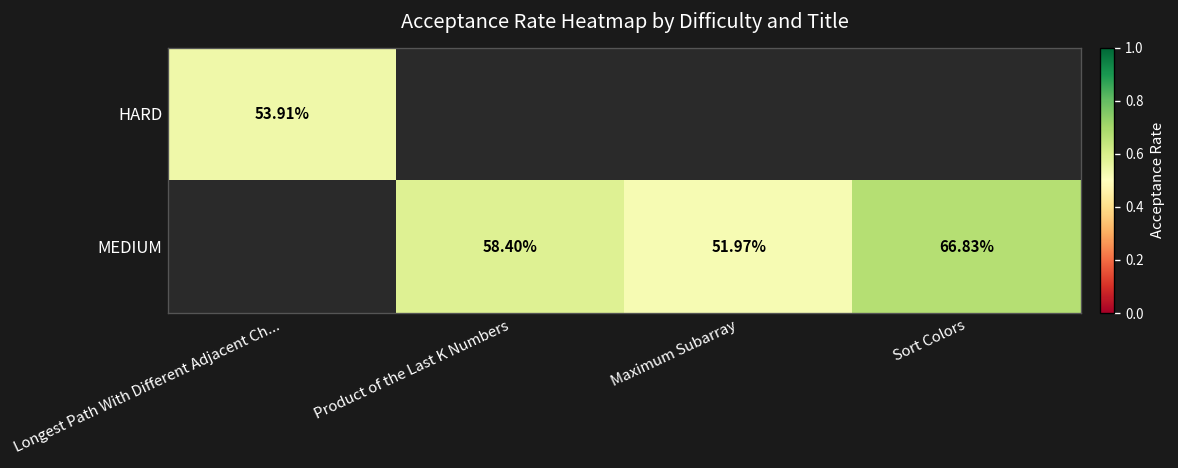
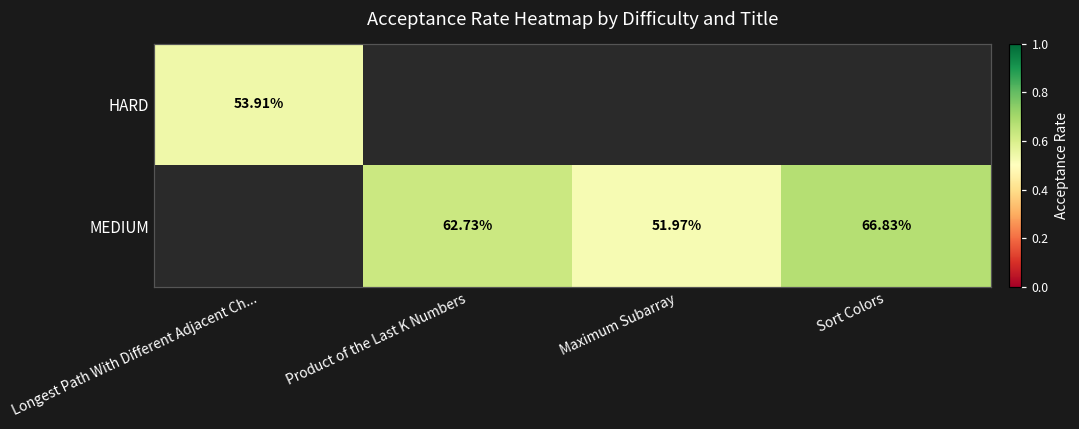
MEDIUM, Product of the Last K Numbers: 58.40% -> 62.73%
